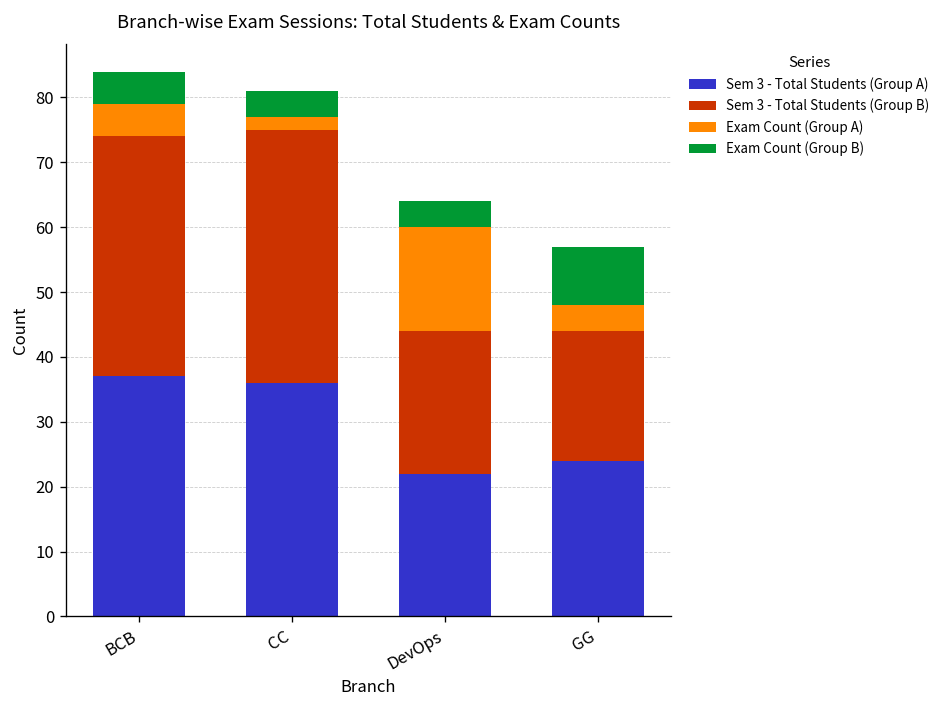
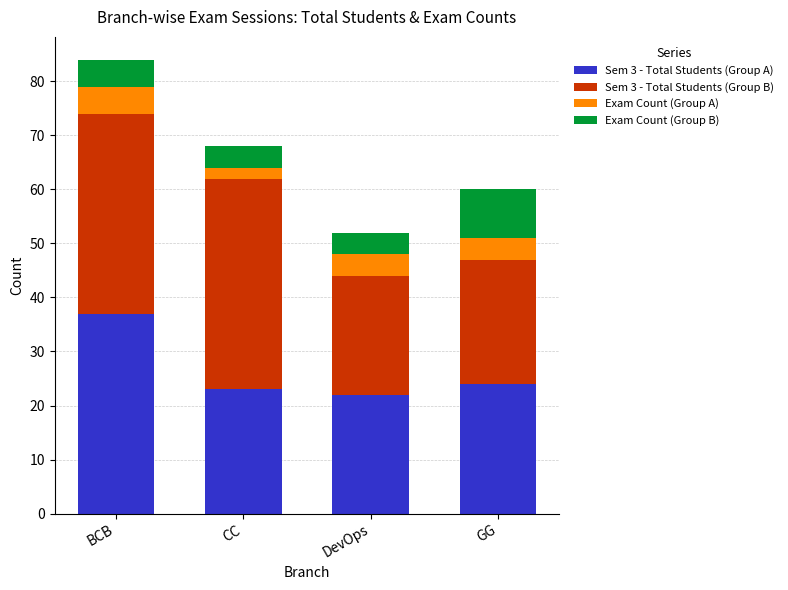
Sem 3 - Total Students (Group A), CC: 36 -> 23
Exam Count (Group A), DevOps: 16 -> 4
Sem 3 - Total Students (Group B), GG: 20 -> 23
